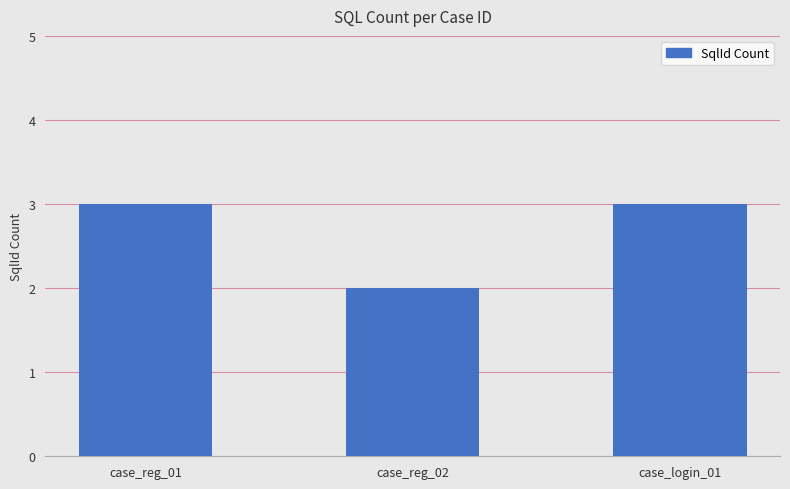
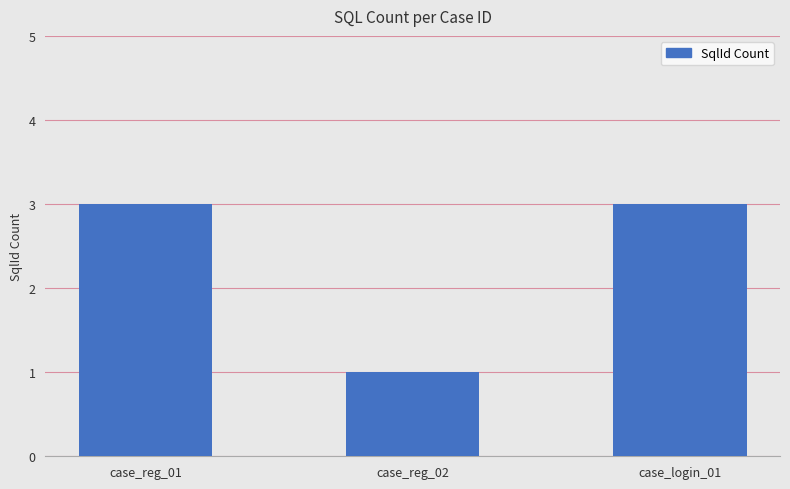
case_reg_02: 2 -> 1
